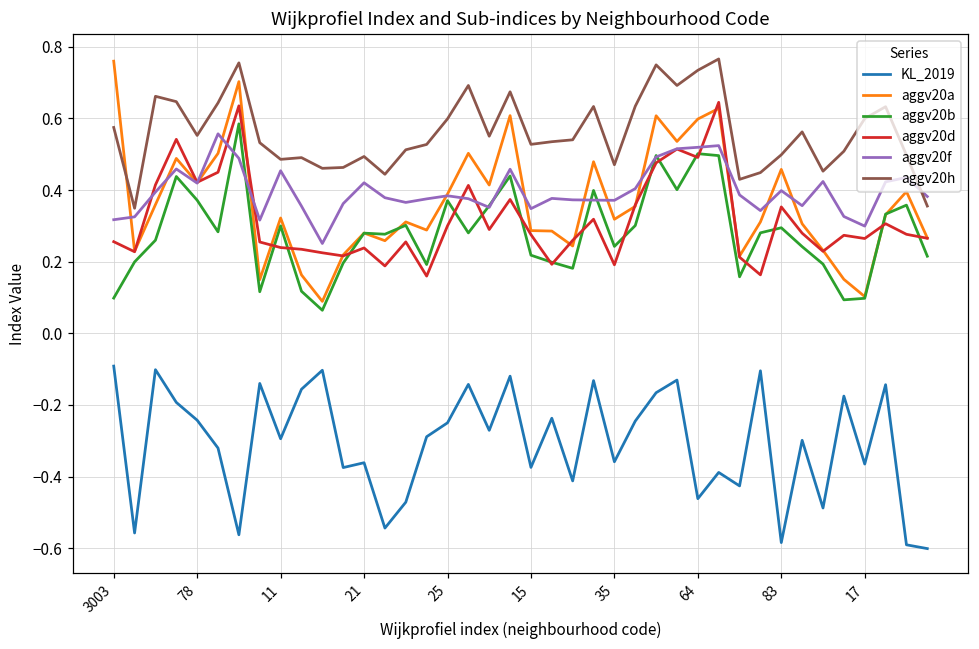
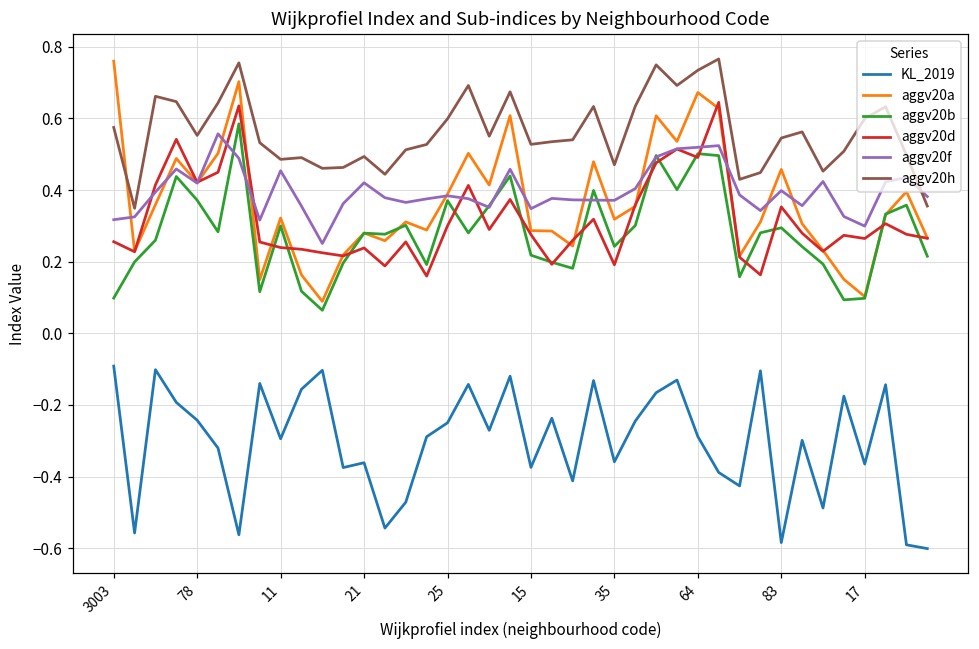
KL_2019, 64: -0.46 -> -0.29
aggv20a, 64: 0.60 -> 0.67
aggv20h, 83: 0.50 -> 0.55
